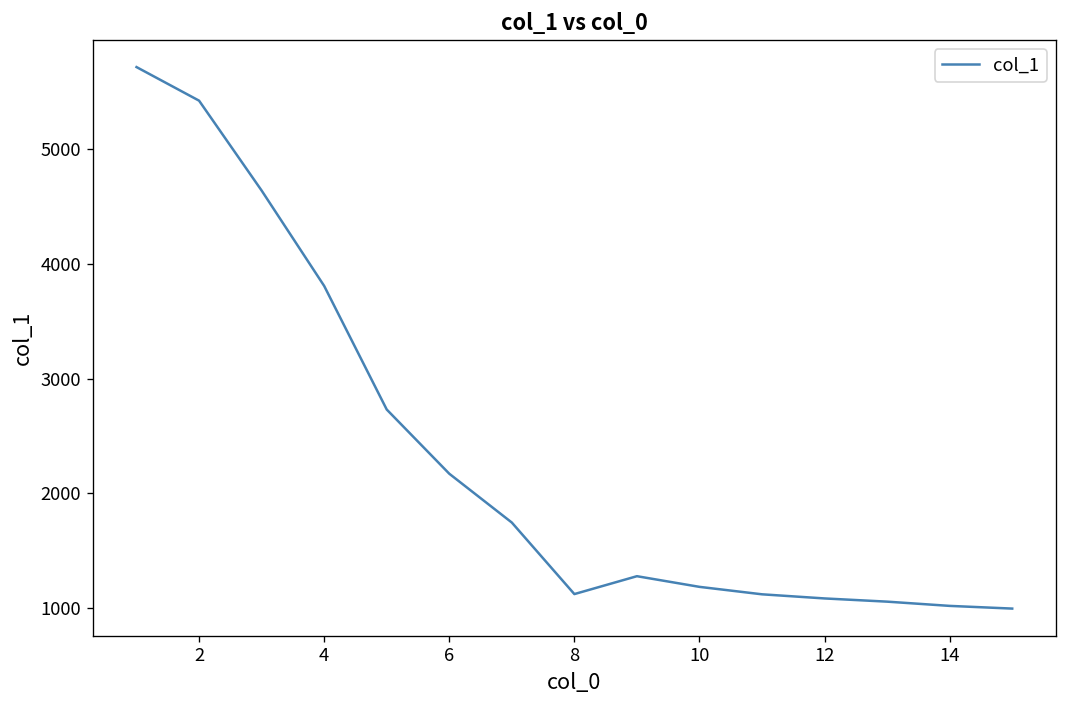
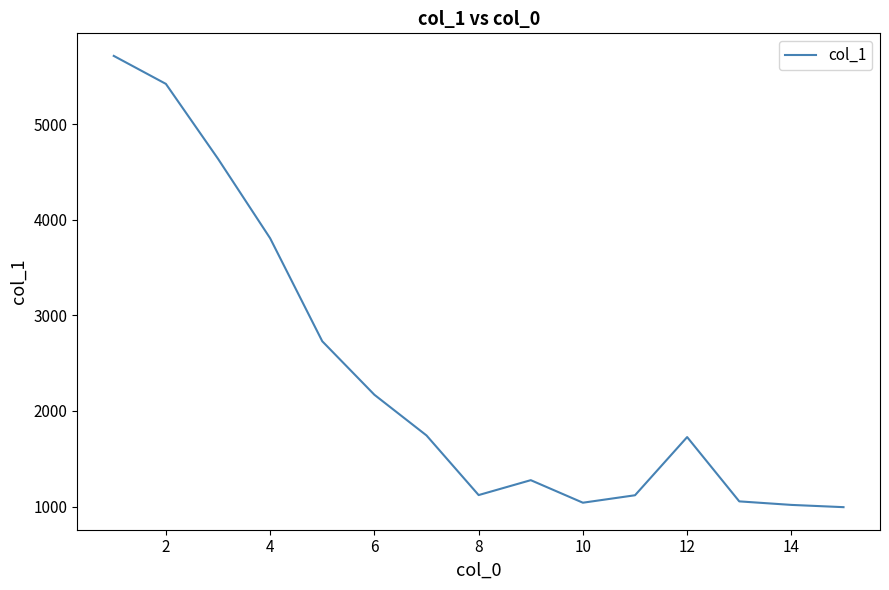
10: 1200 -> 1000
12: 1100 -> 1700
